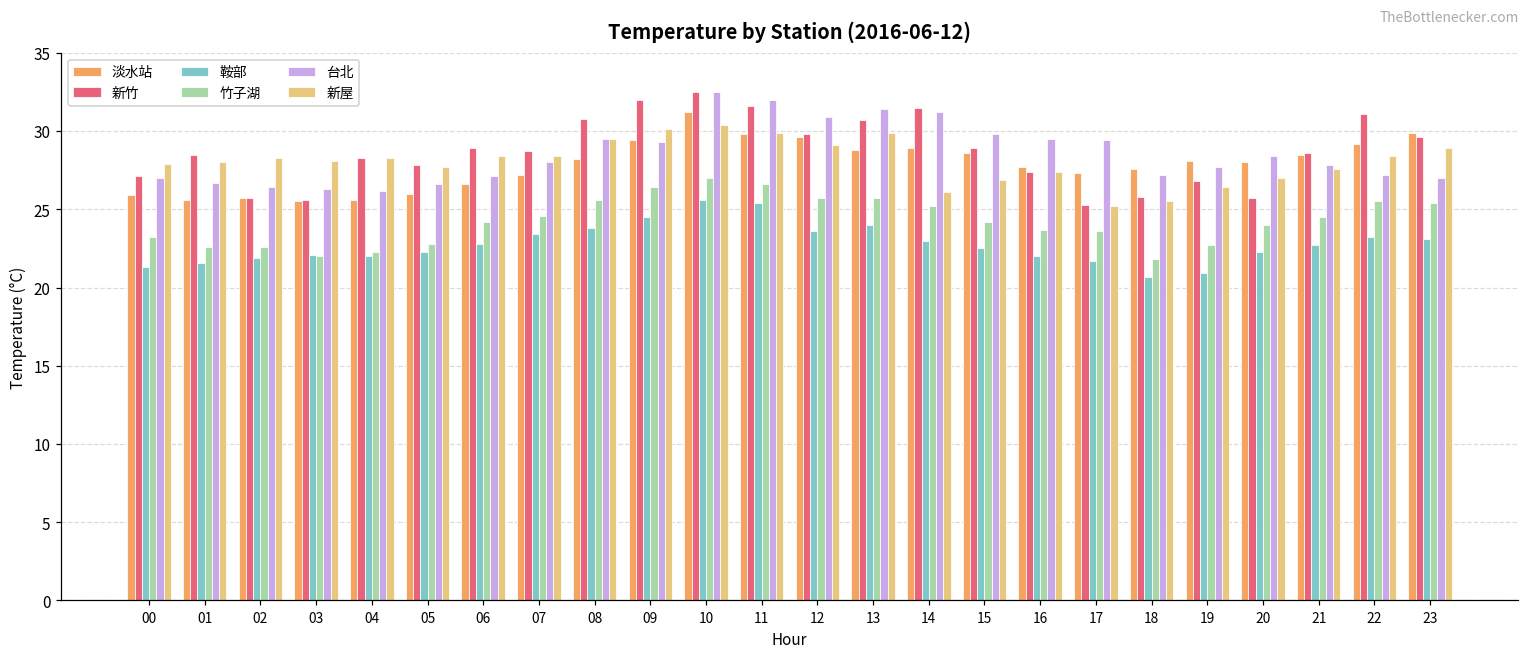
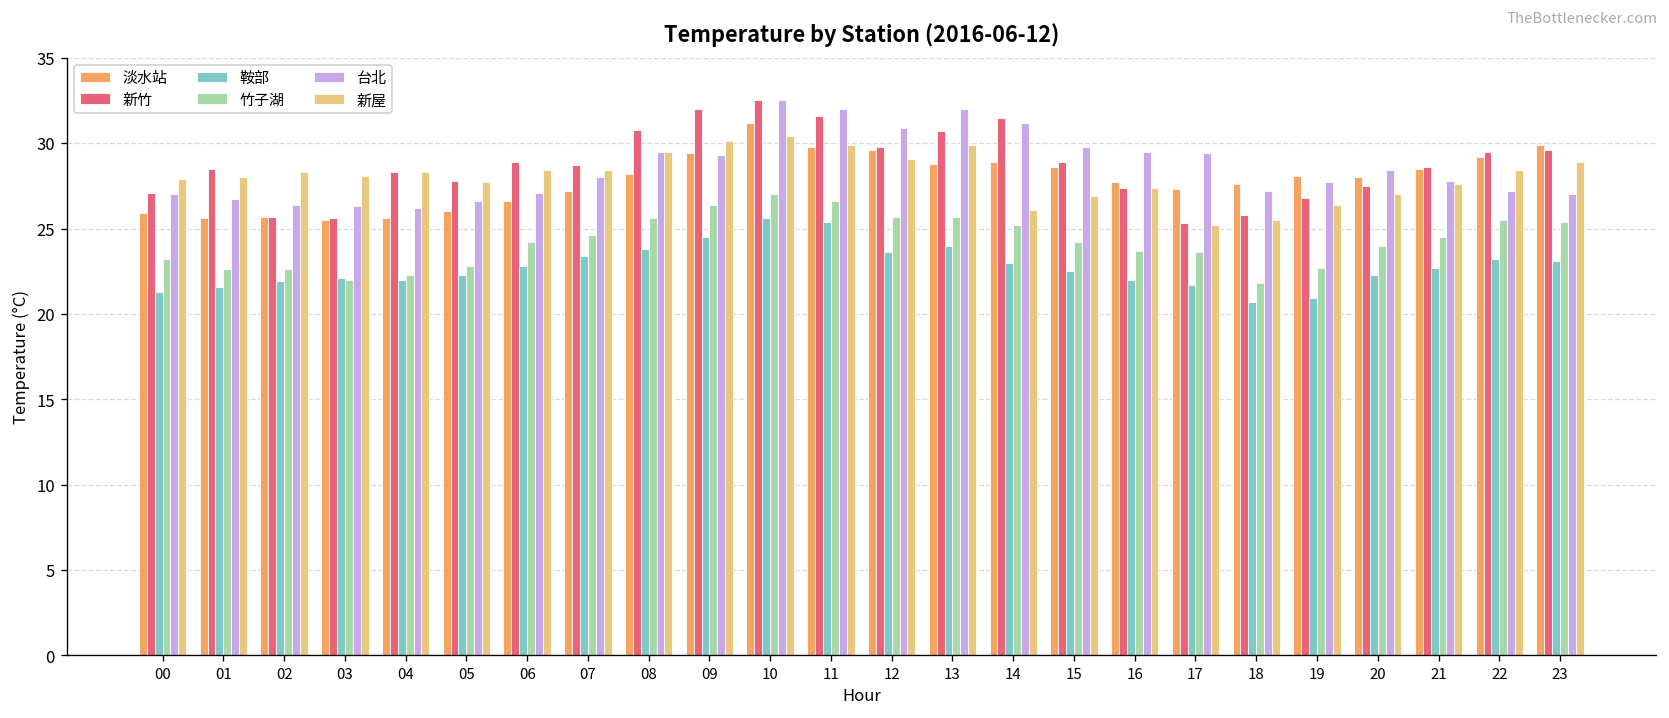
台北, 13: 31.4 -> 32.0
新竹, 20: 25.7 -> 27.5
新竹, 22: 31.1 -> 29.5
